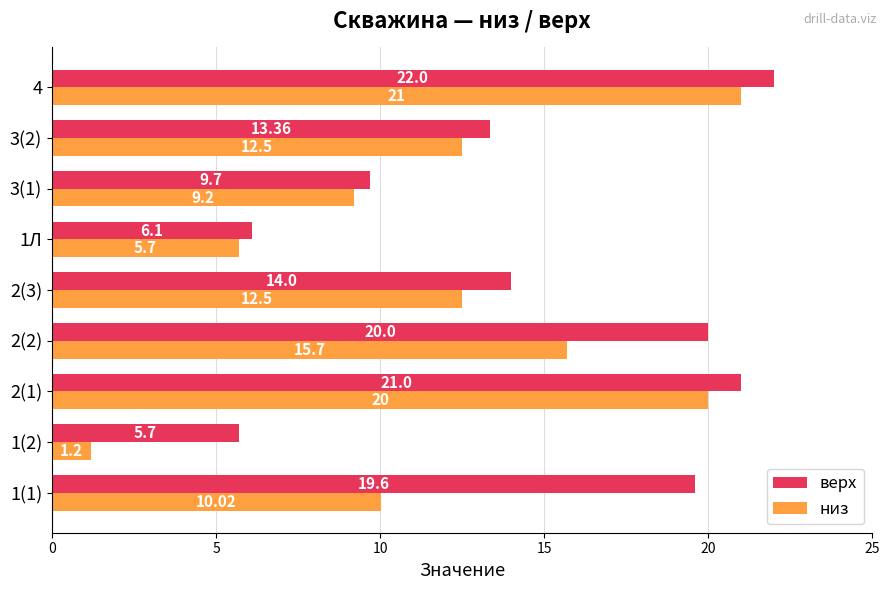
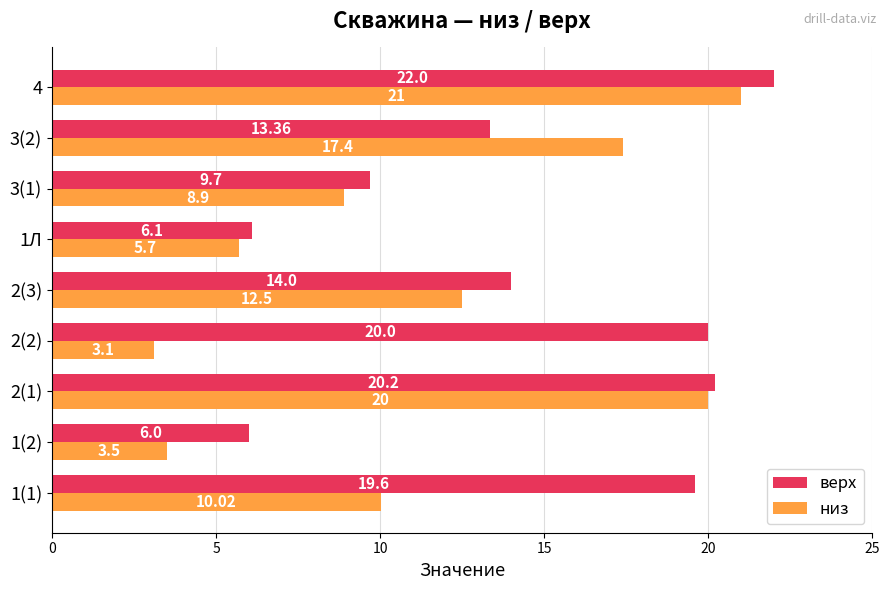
низ, 3(2): 12.5 -> 17.4
низ, 3(1): 9.2 -> 8.9
низ, 2(2): 15.7 -> 3.1
верх, 2(1): 21.0 -> 20.2
верх, 1(2): 5.7 -> 6.0
низ, 1(2): 1.2 -> 3.5
